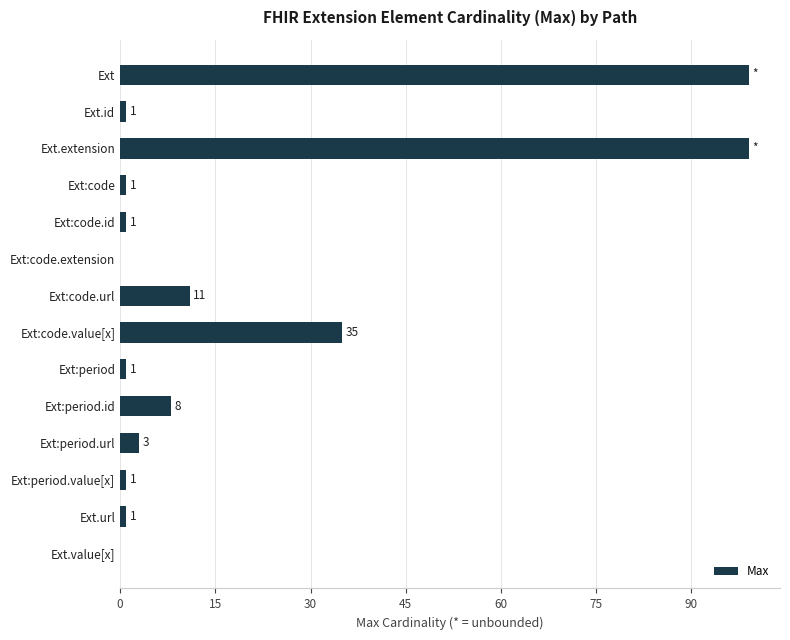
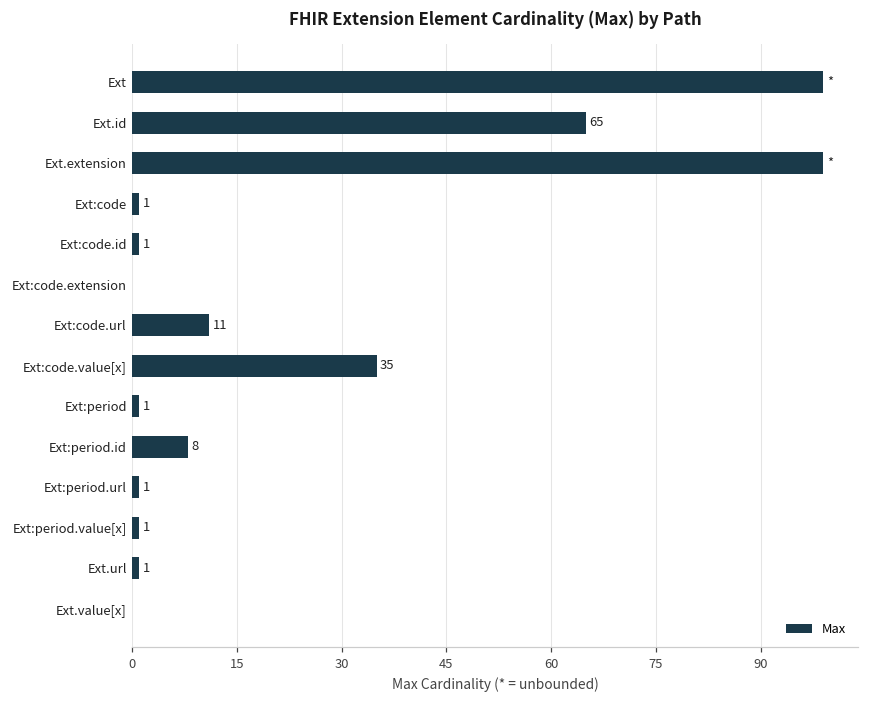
Ext.id: 1 -> 65
Ext:period.url: 3 -> 1
